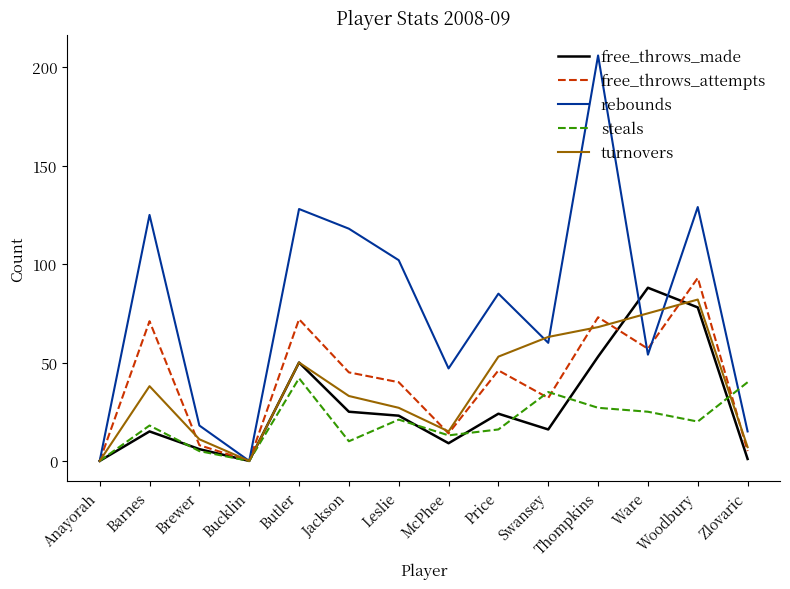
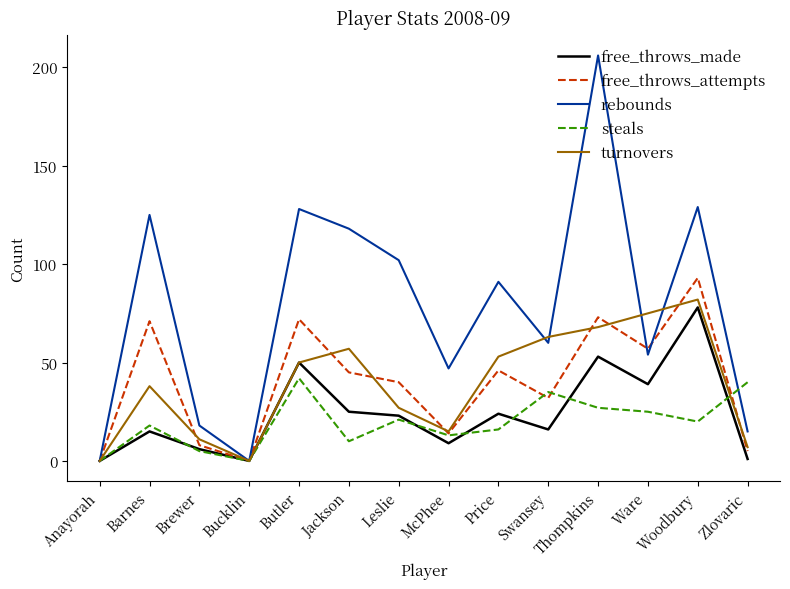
turnovers, Jackson: 33 -> 57
rebounds, Price: 85 -> 91
free_throws_made, Ware: 88 -> 39
